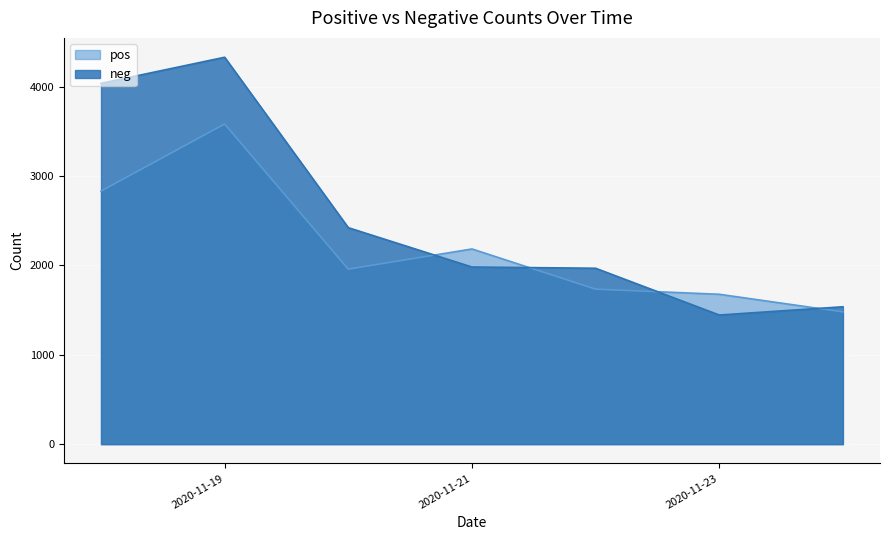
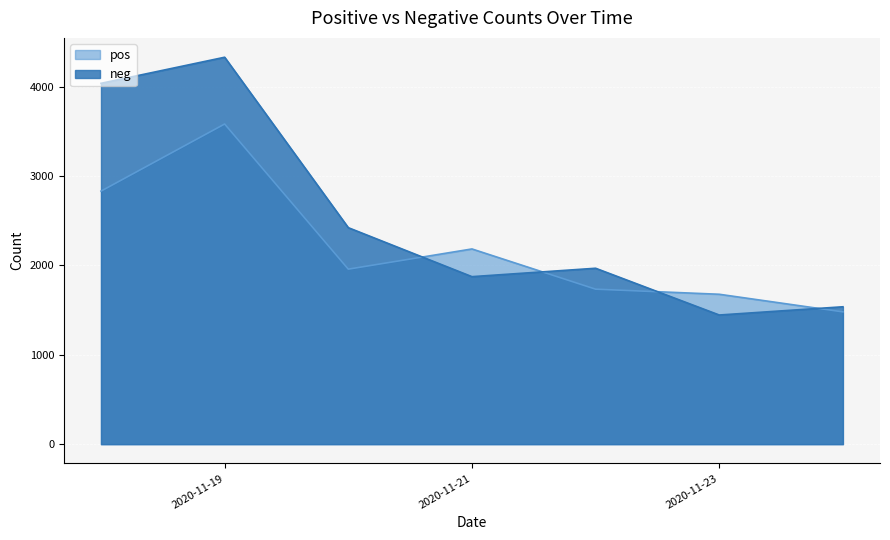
neg, 2020-11-21: 2000 -> 1900
